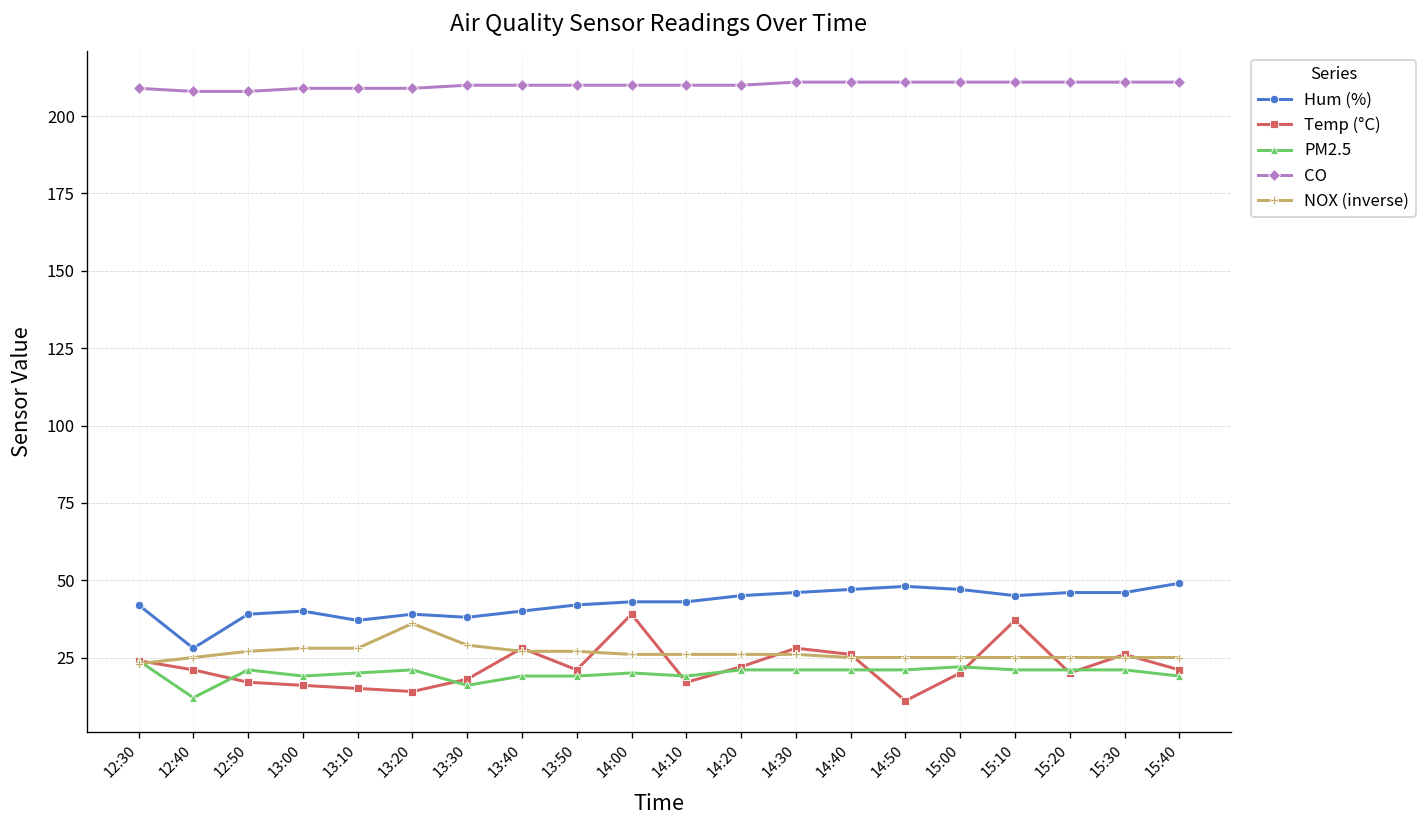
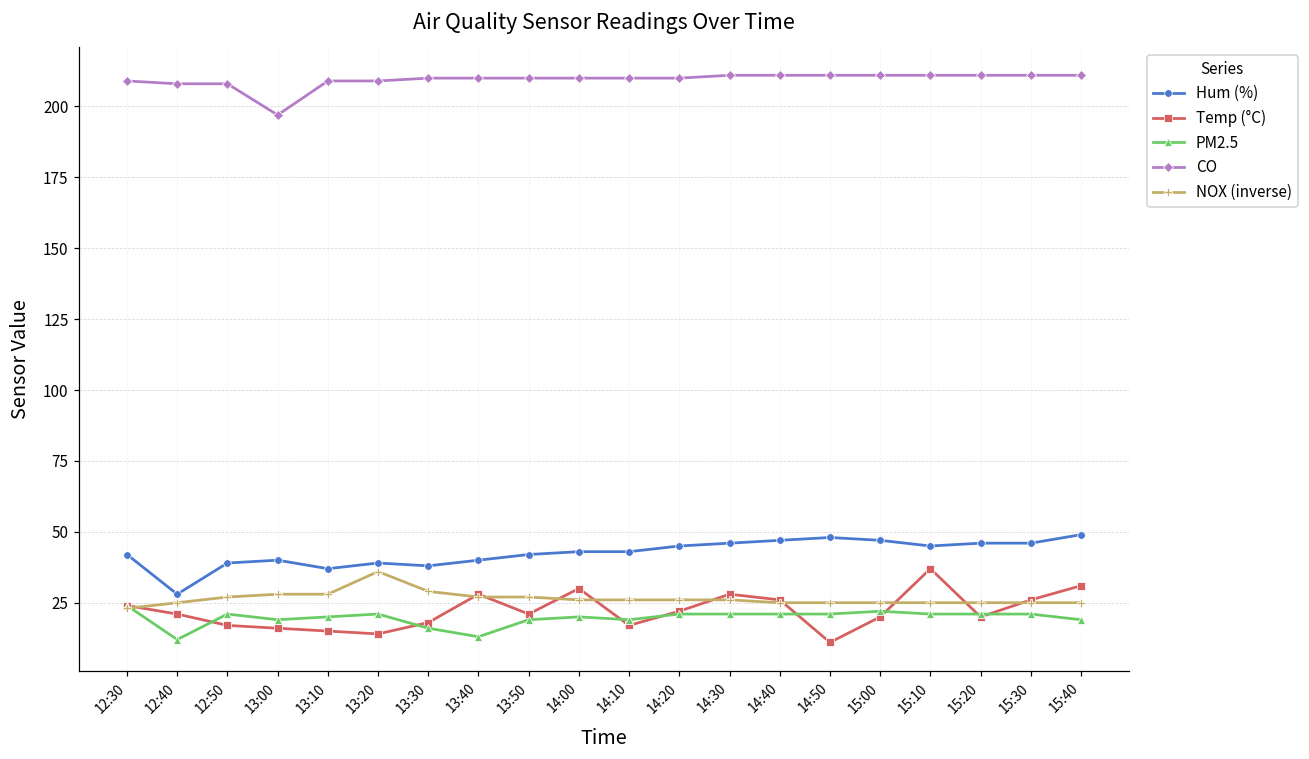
CO, 13:00: 209 -> 197
PM2.5, 13:40: 19 -> 13
Temp (°C), 14:00: 39 -> 30
Temp (°C), 15:40: 21 -> 31
